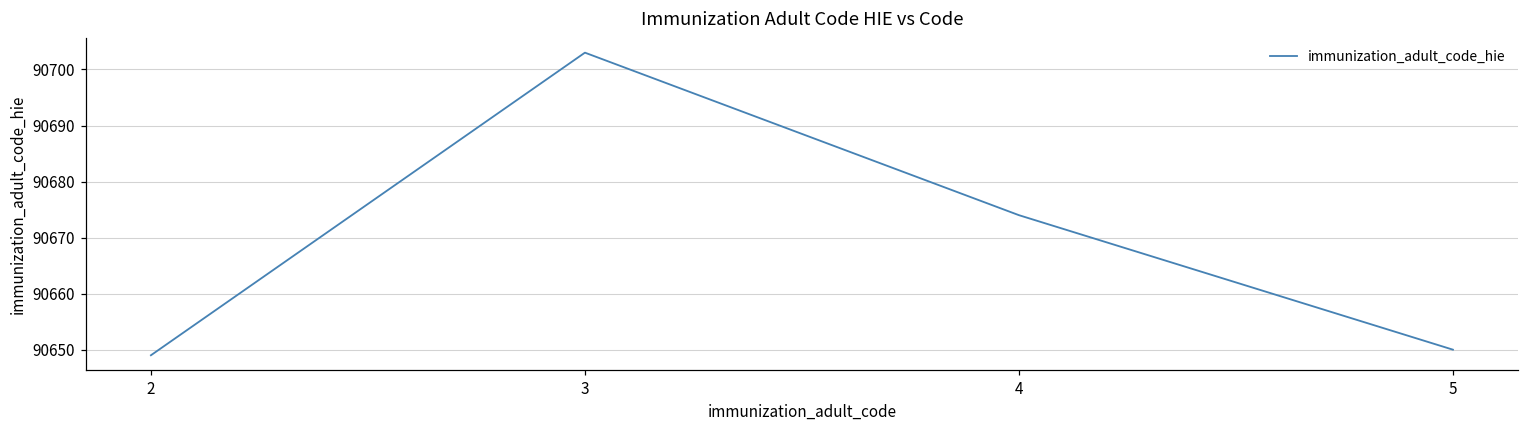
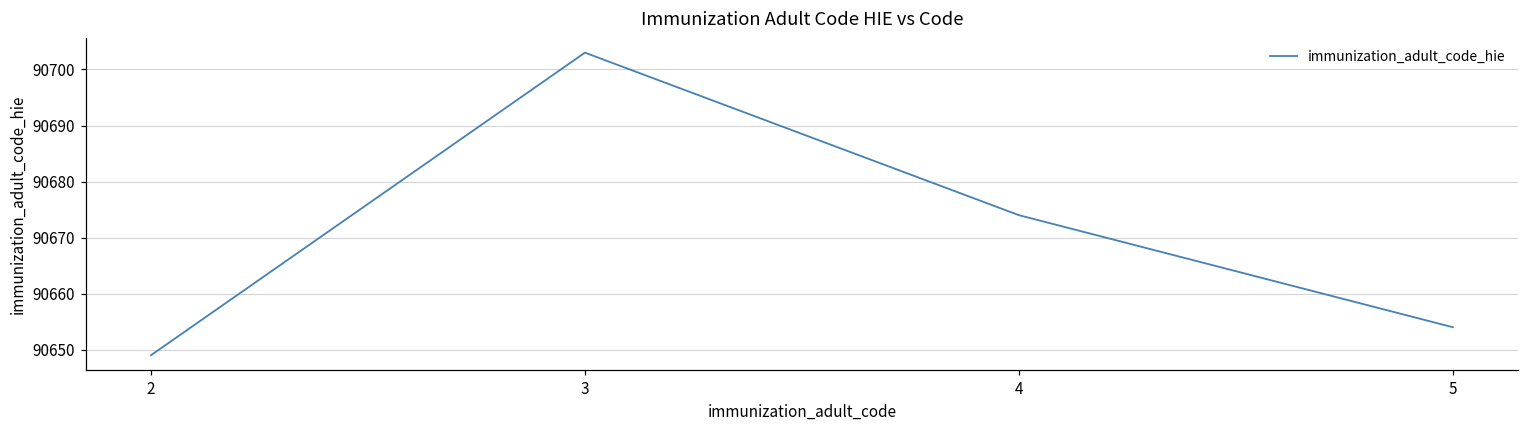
5: 90650 -> 90654
